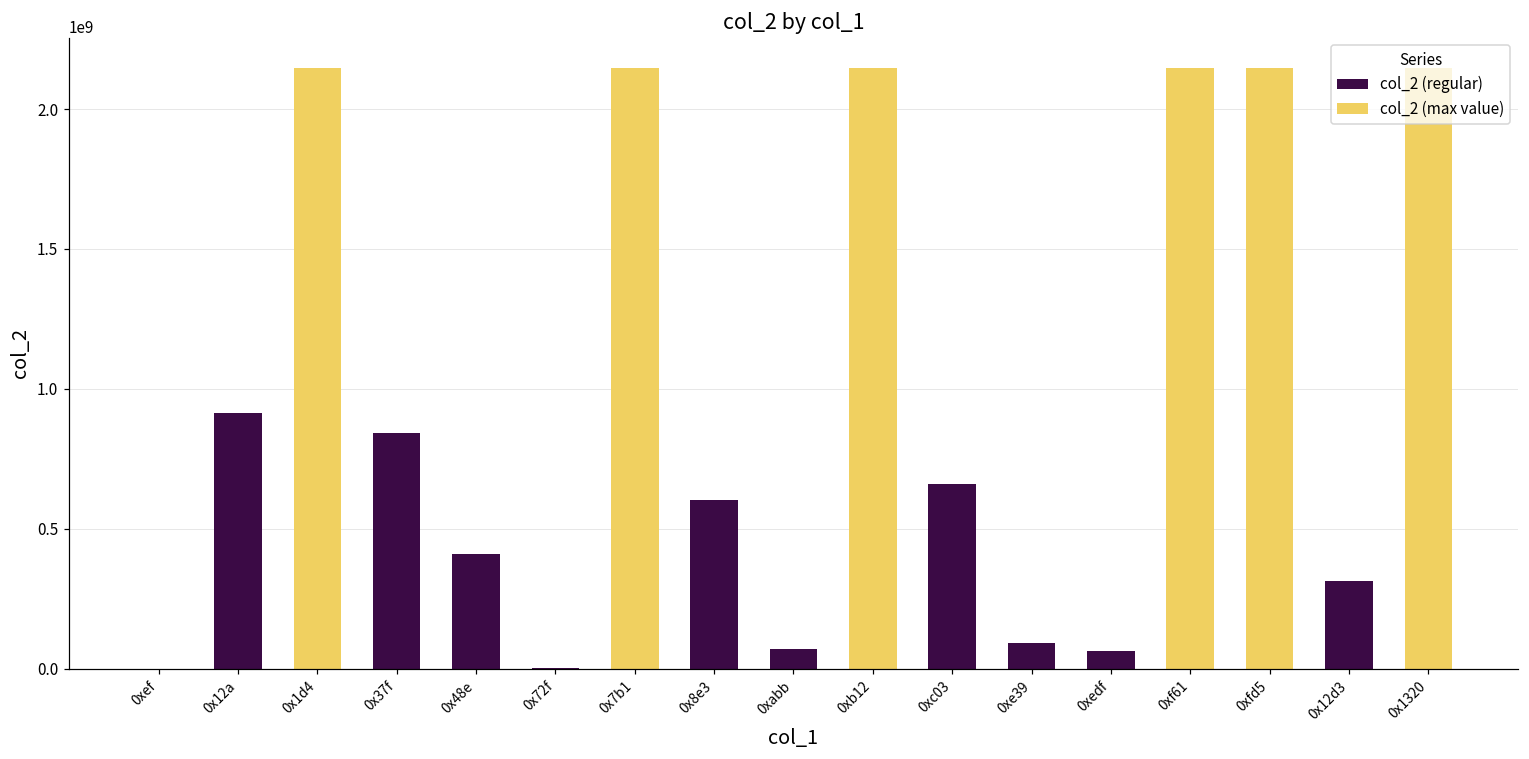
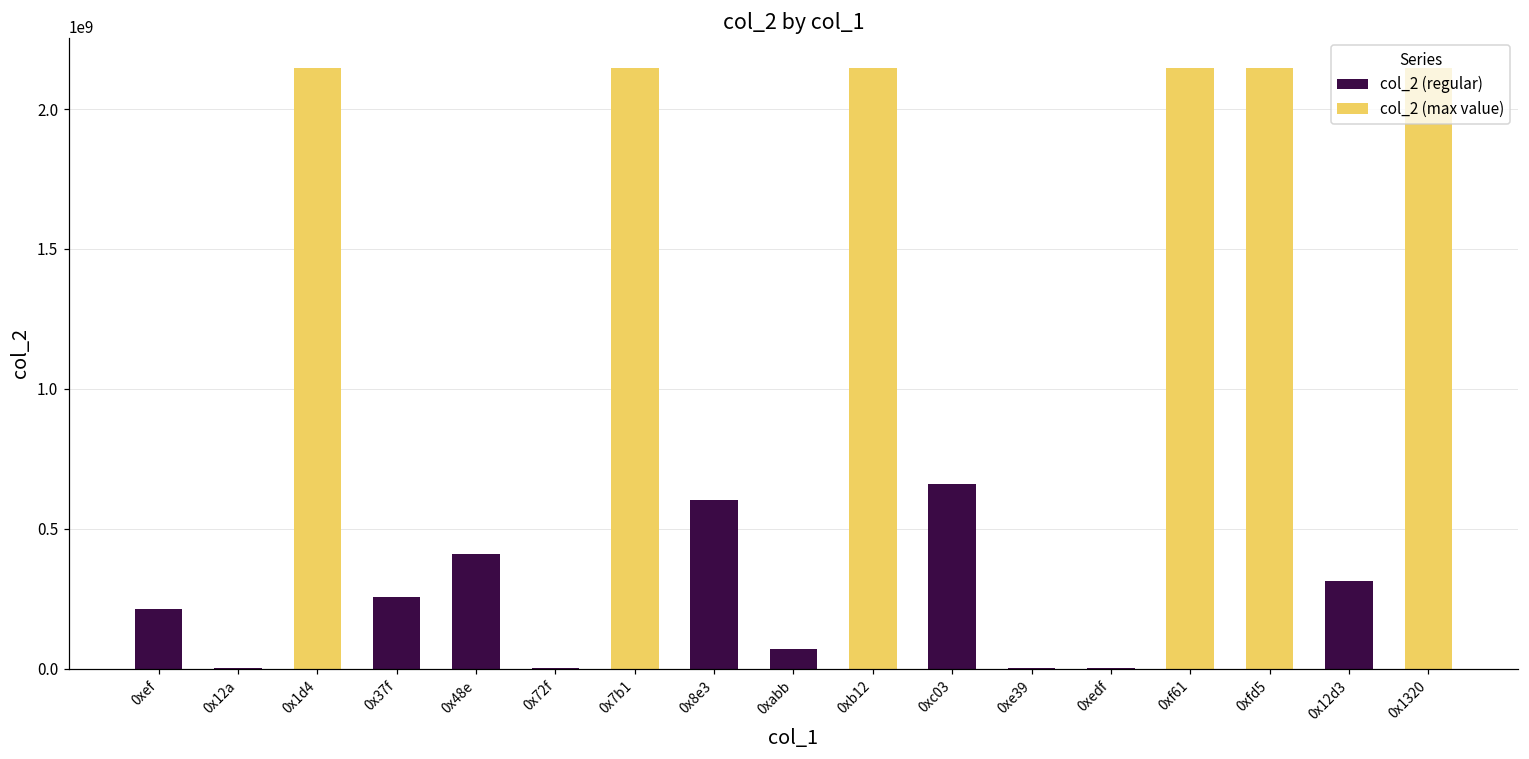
col_2 (regular), 0xef: 0 -> 210000000
col_2 (regular), 0x12a: 910000000 -> 0
col_2 (regular), 0x37f: 840000000 -> 250000000
col_2 (regular), 0xe39: 90000000 -> 0
col_2 (regular), 0xedf: 60000000 -> 0
